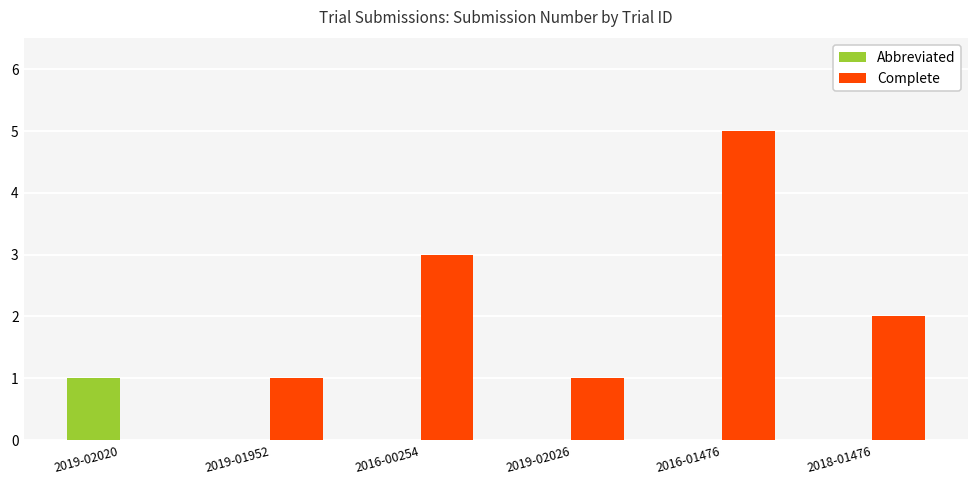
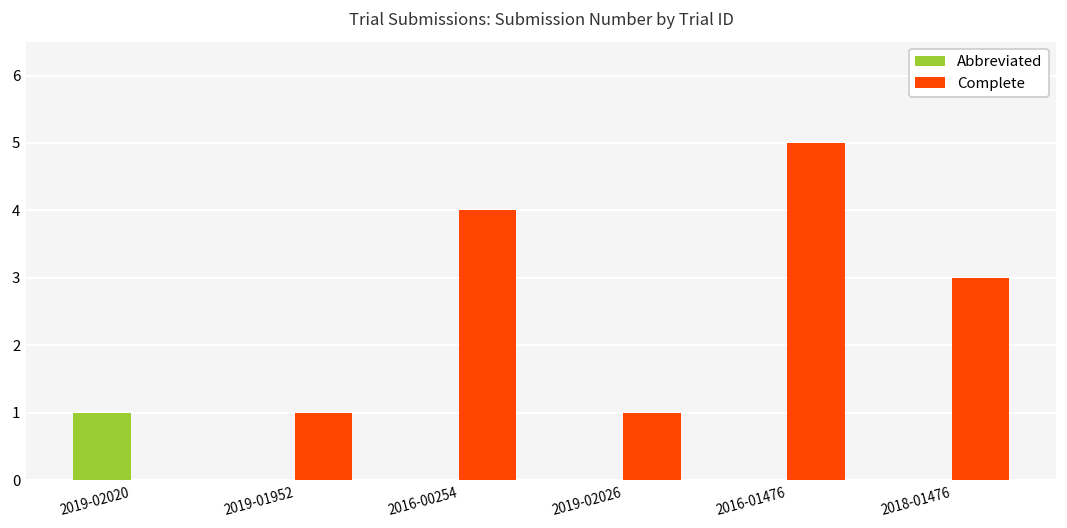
Complete, 2016-00254: 3 -> 4
Complete, 2018-01476: 2 -> 3
